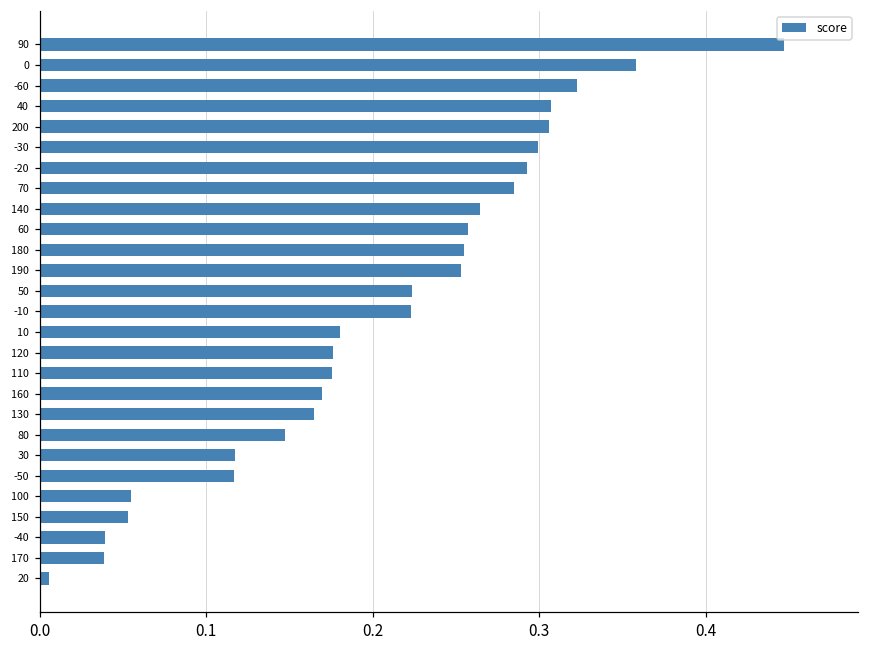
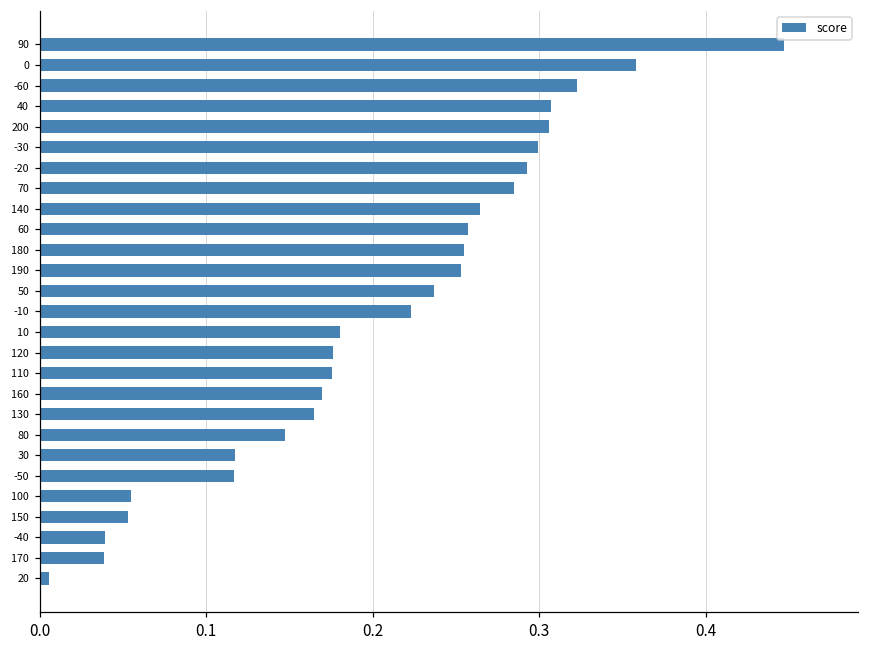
50: 0.224 -> 0.237
